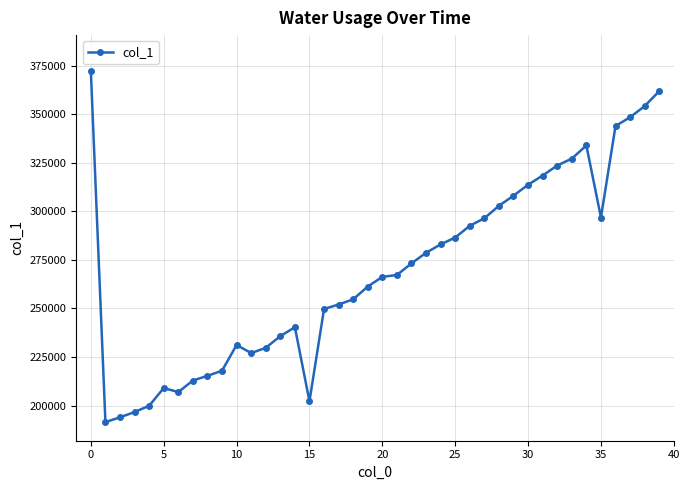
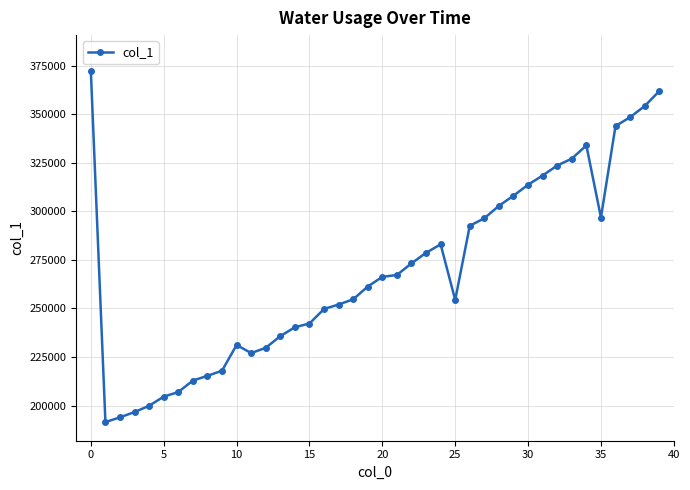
5: 209000 -> 205000
15: 202000 -> 242000
25: 287000 -> 254000
